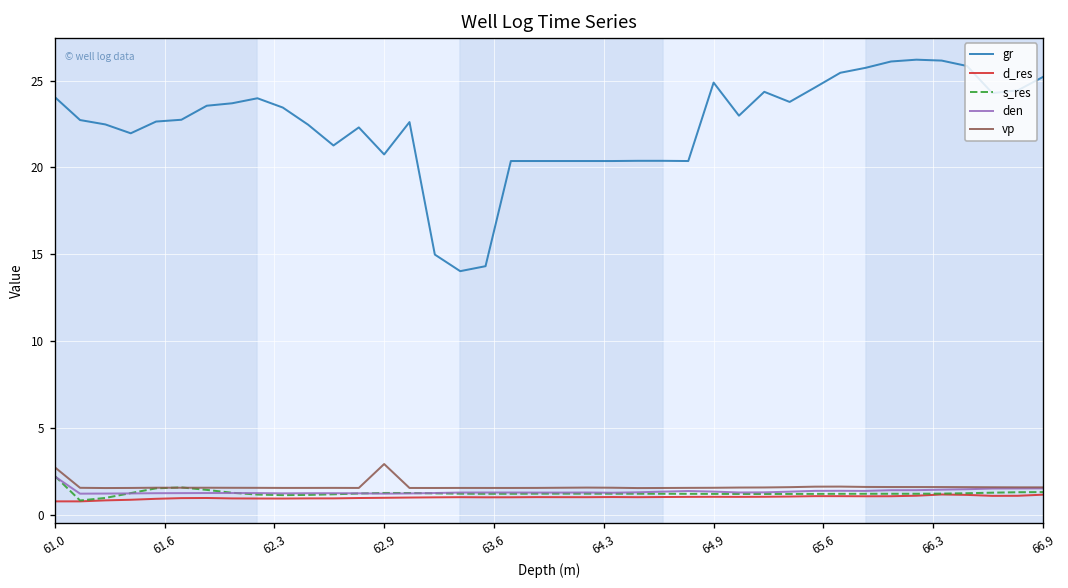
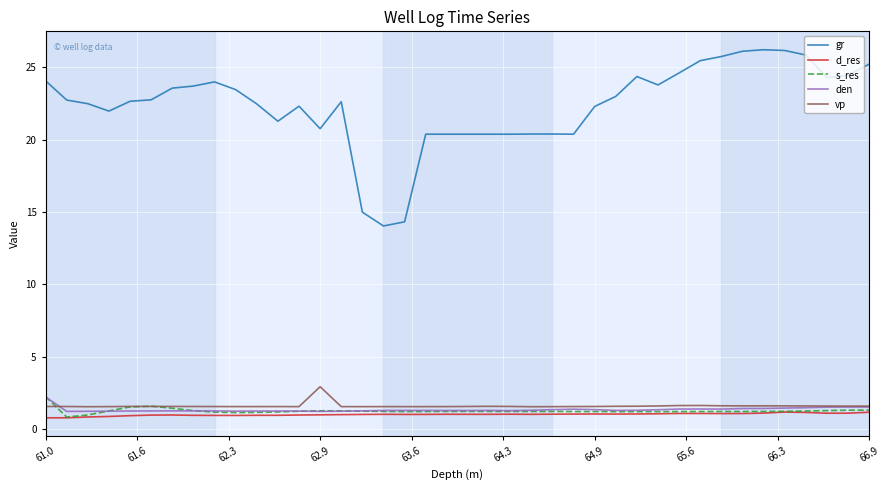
vp, 61.0: 2.7 -> 1.6
gr, 64.9: 24.9 -> 22.3
